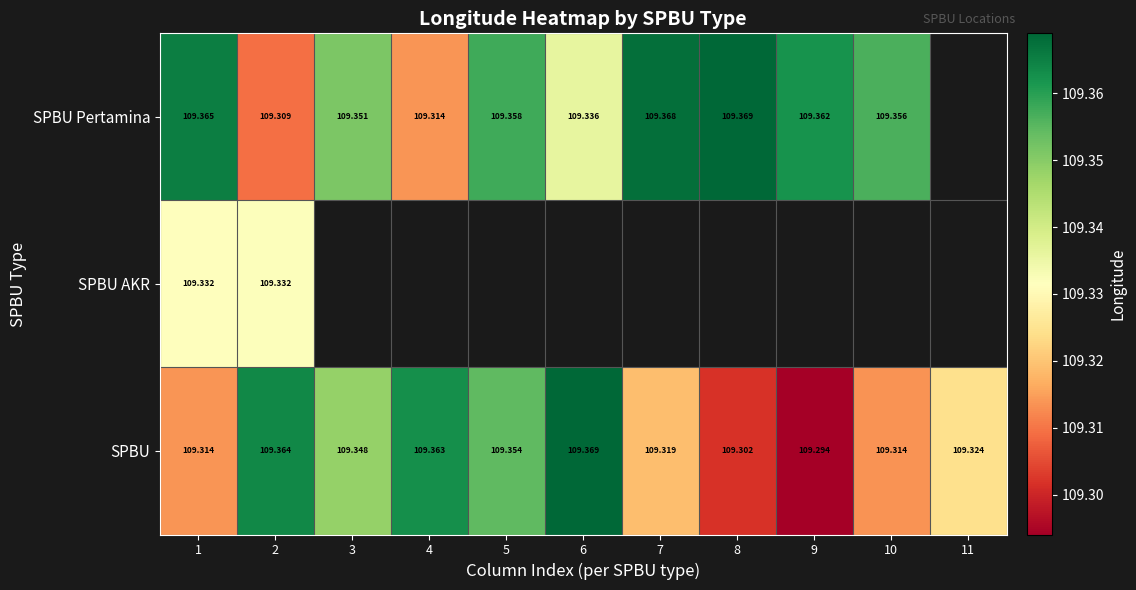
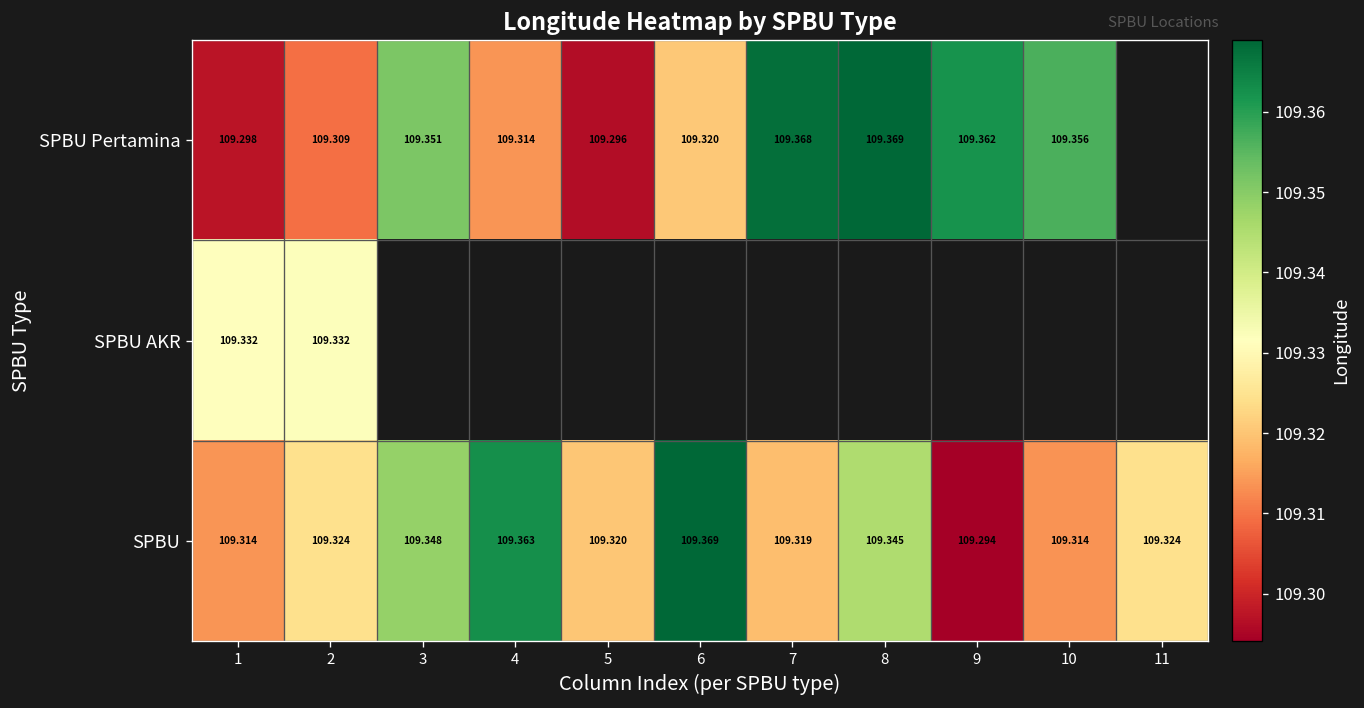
SPBU Pertamina, 1: 109.365 -> 109.298
SPBU Pertamina, 5: 109.358 -> 109.296
SPBU Pertamina, 6: 109.336 -> 109.320
SPBU, 2: 109.364 -> 109.324
SPBU, 5: 109.354 -> 109.320
SPBU, 8: 109.302 -> 109.345
